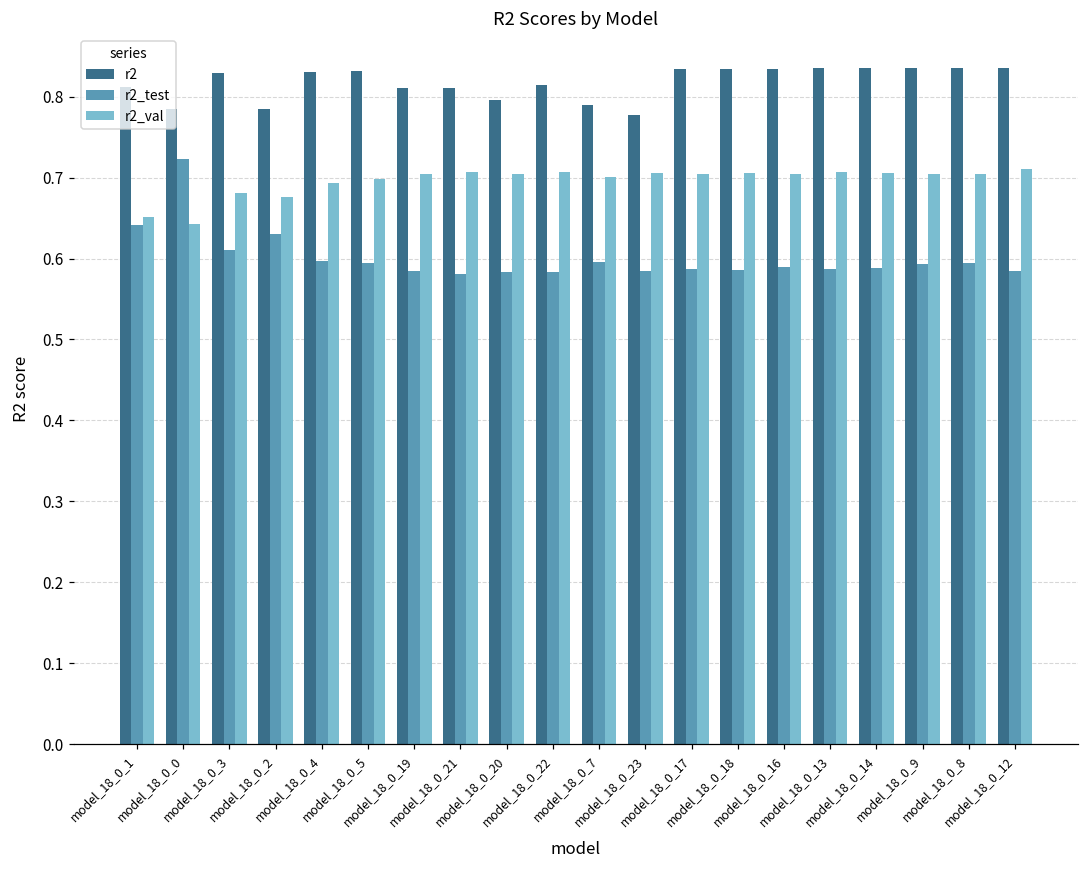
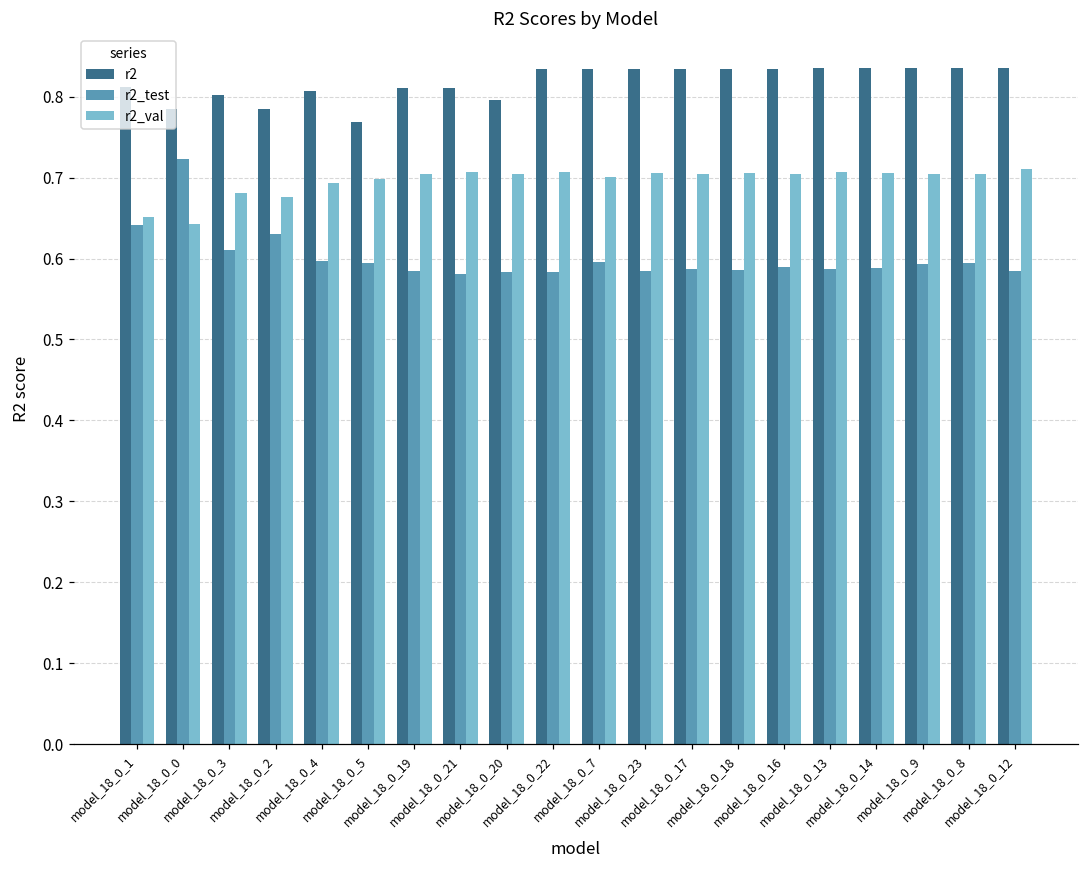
r2, model_18_0_3: 0.83 -> 0.80
r2, model_18_0_4: 0.83 -> 0.81
r2, model_18_0_5: 0.83 -> 0.77
r2, model_18_0_22: 0.81 -> 0.83
r2, model_18_0_7: 0.79 -> 0.83
r2, model_18_0_23: 0.78 -> 0.83
